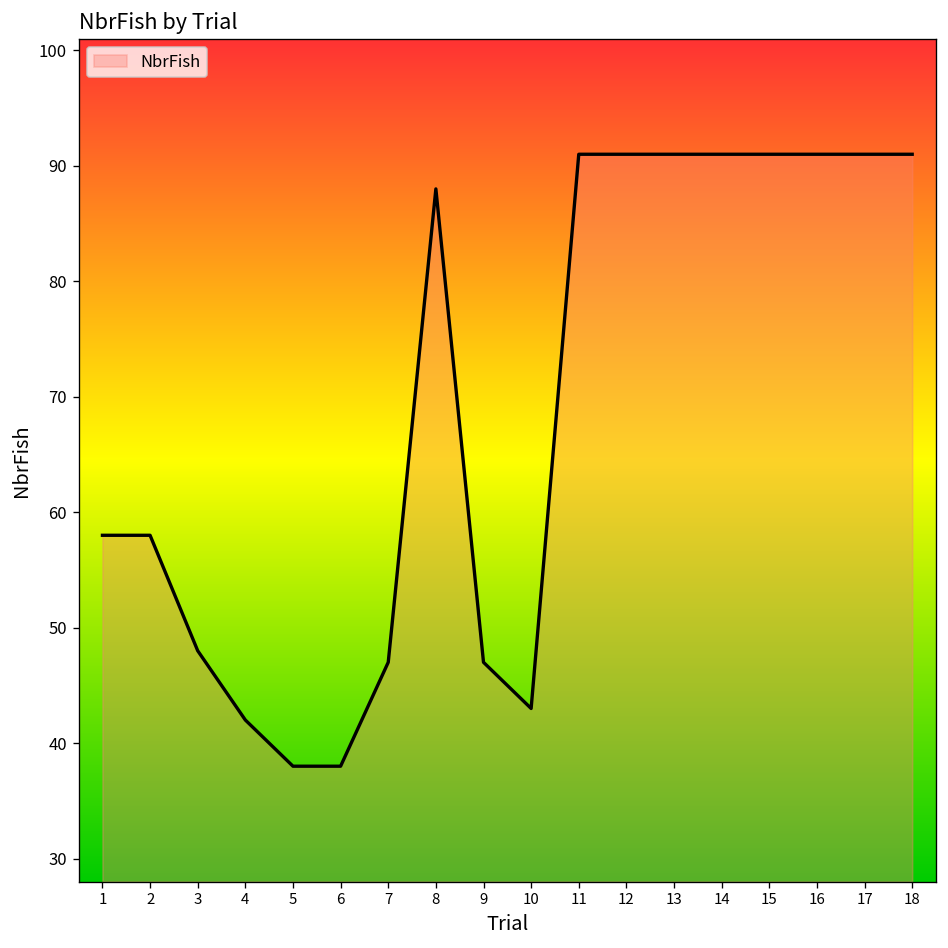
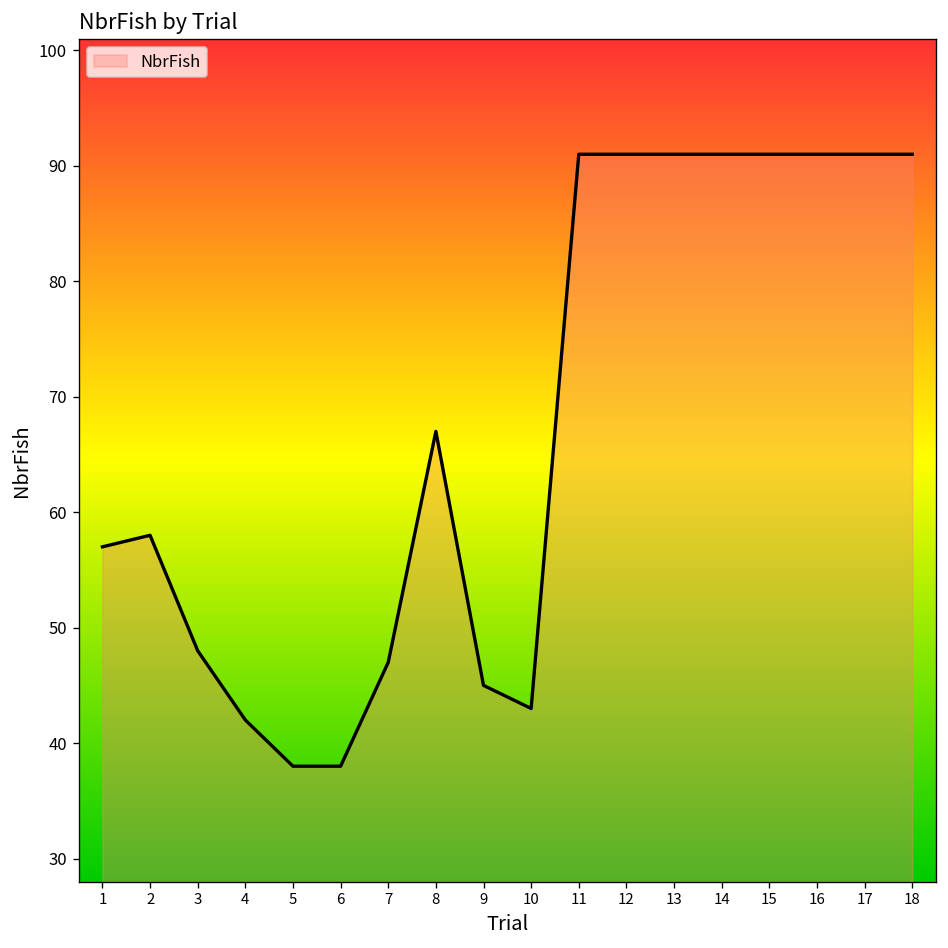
1: 58 -> 57
8: 88 -> 67
9: 47 -> 45
